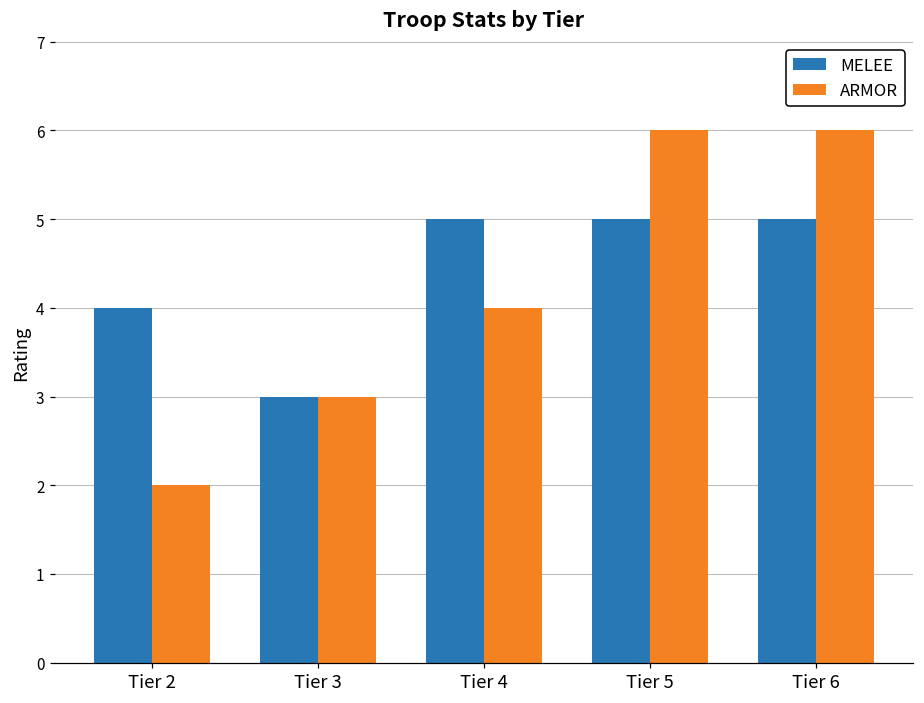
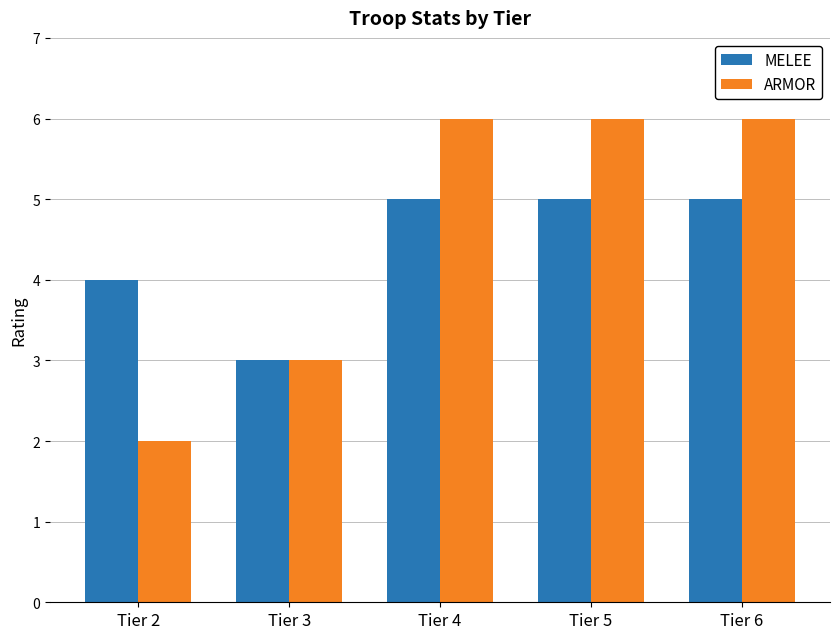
ARMOR, Tier 4: 4 -> 6
